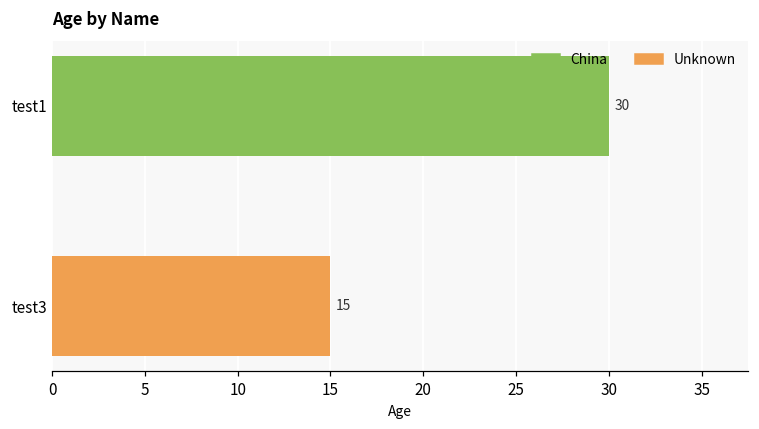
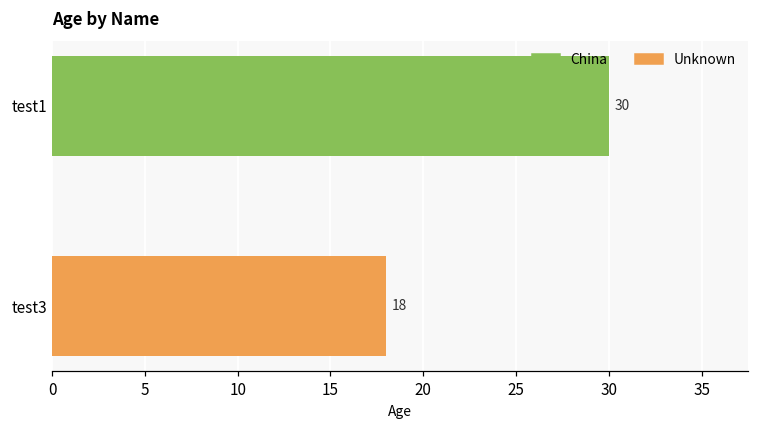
test3: 15 -> 18
